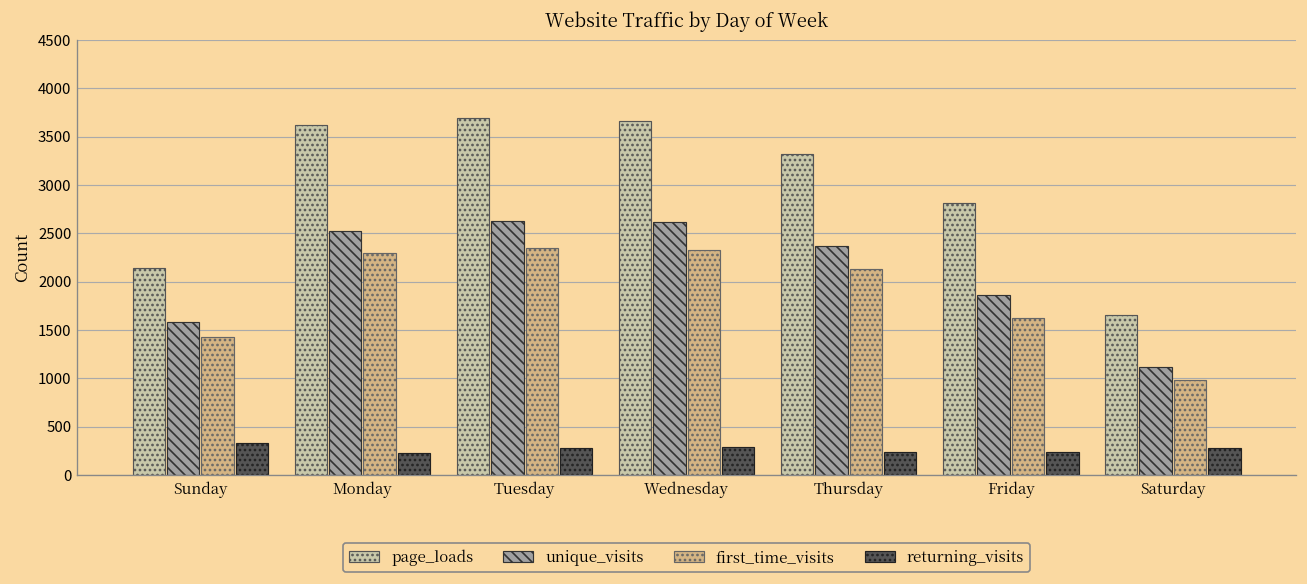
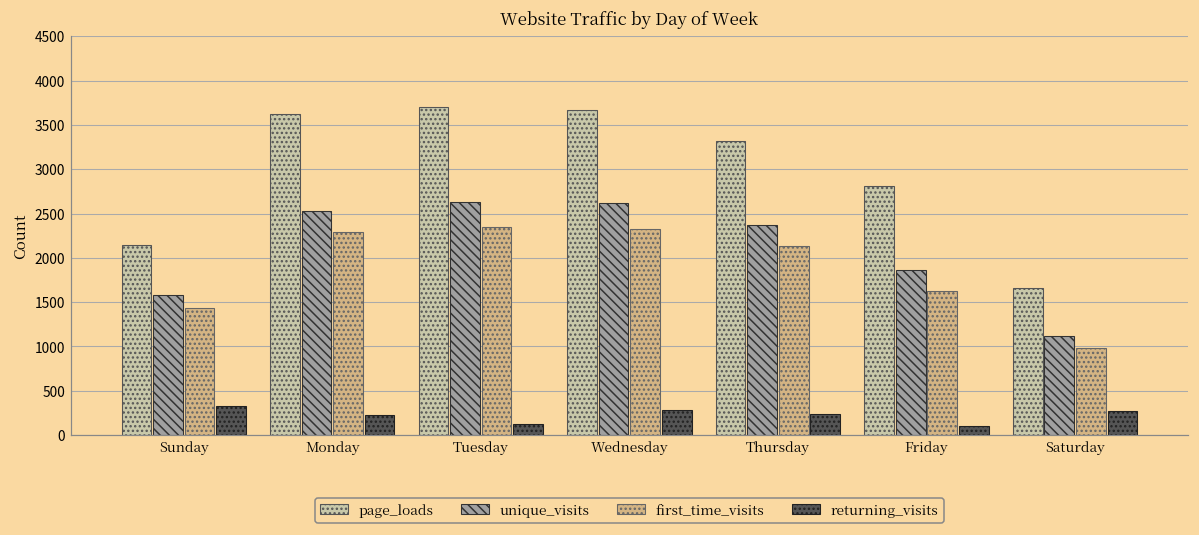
returning_visits, Tuesday: 300 -> 100
returning_visits, Friday: 200 -> 100
